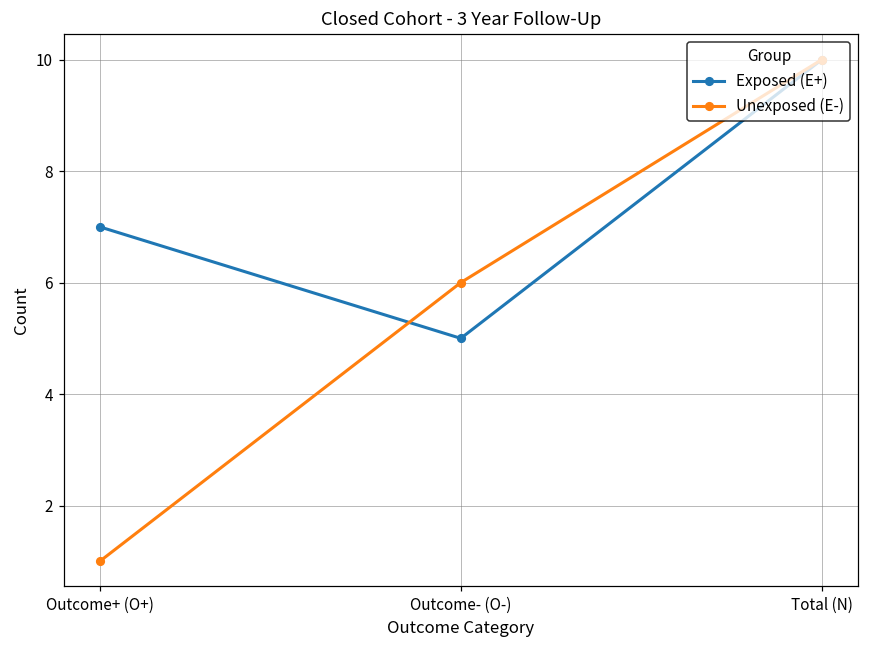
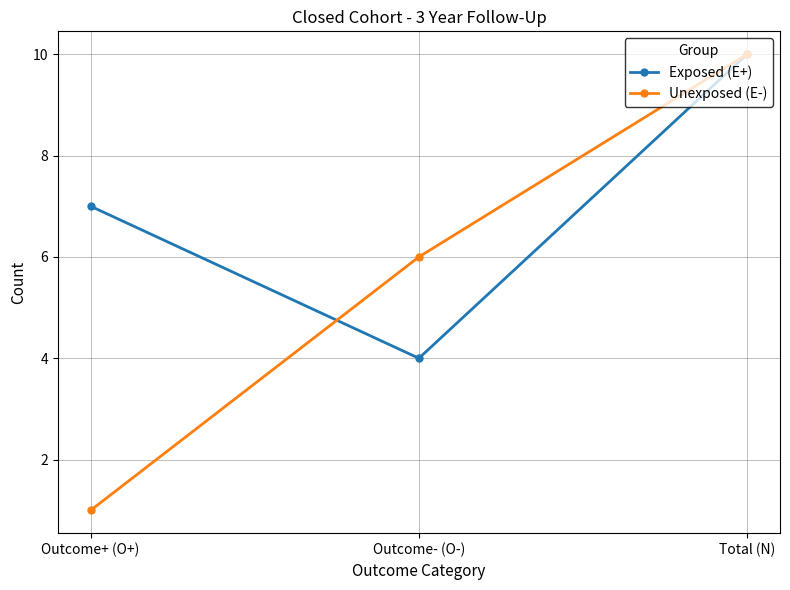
Exposed (E+), Outcome- (O-): 5 -> 4
